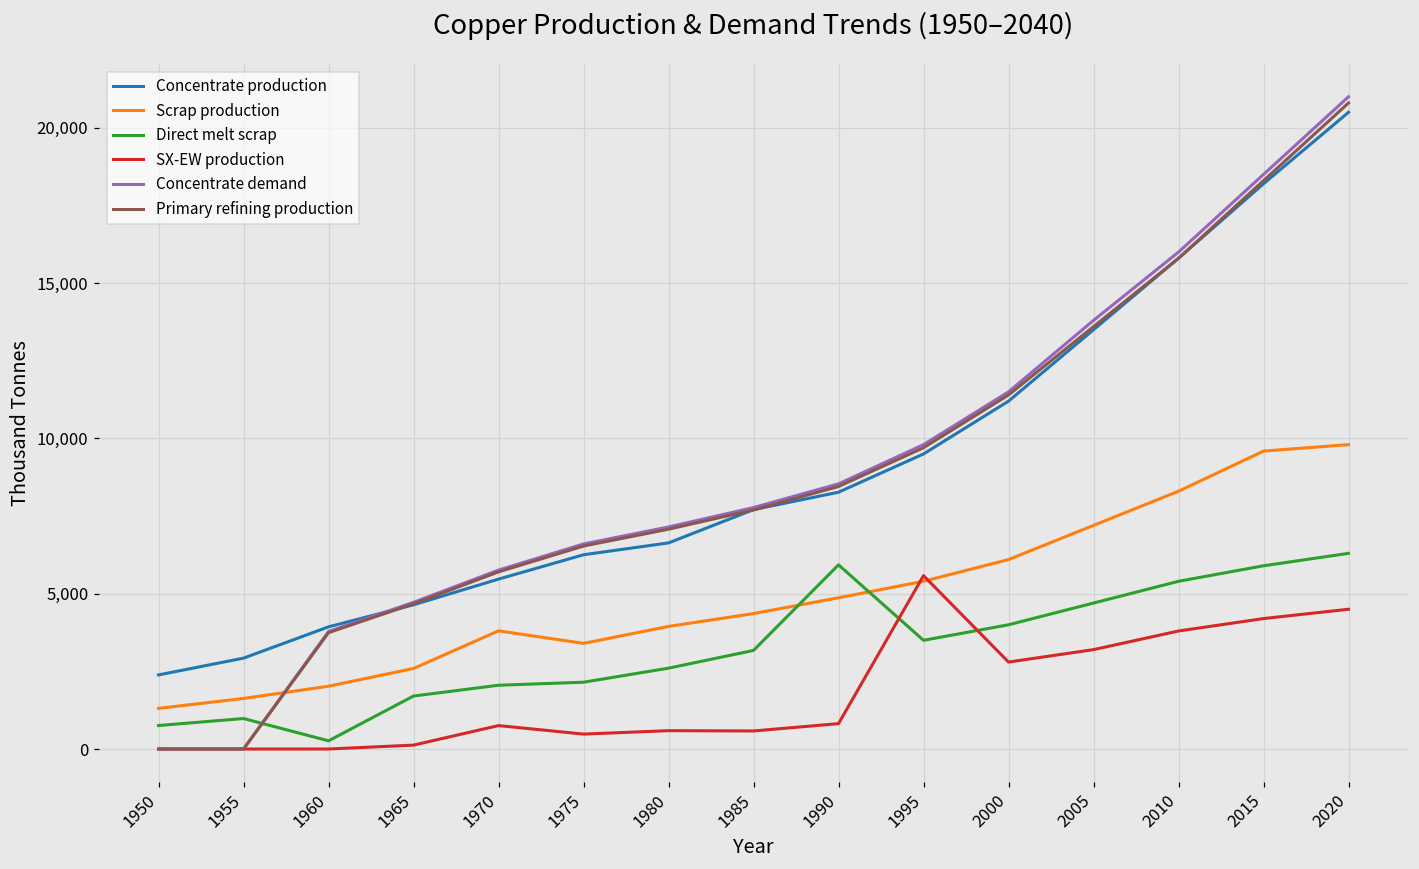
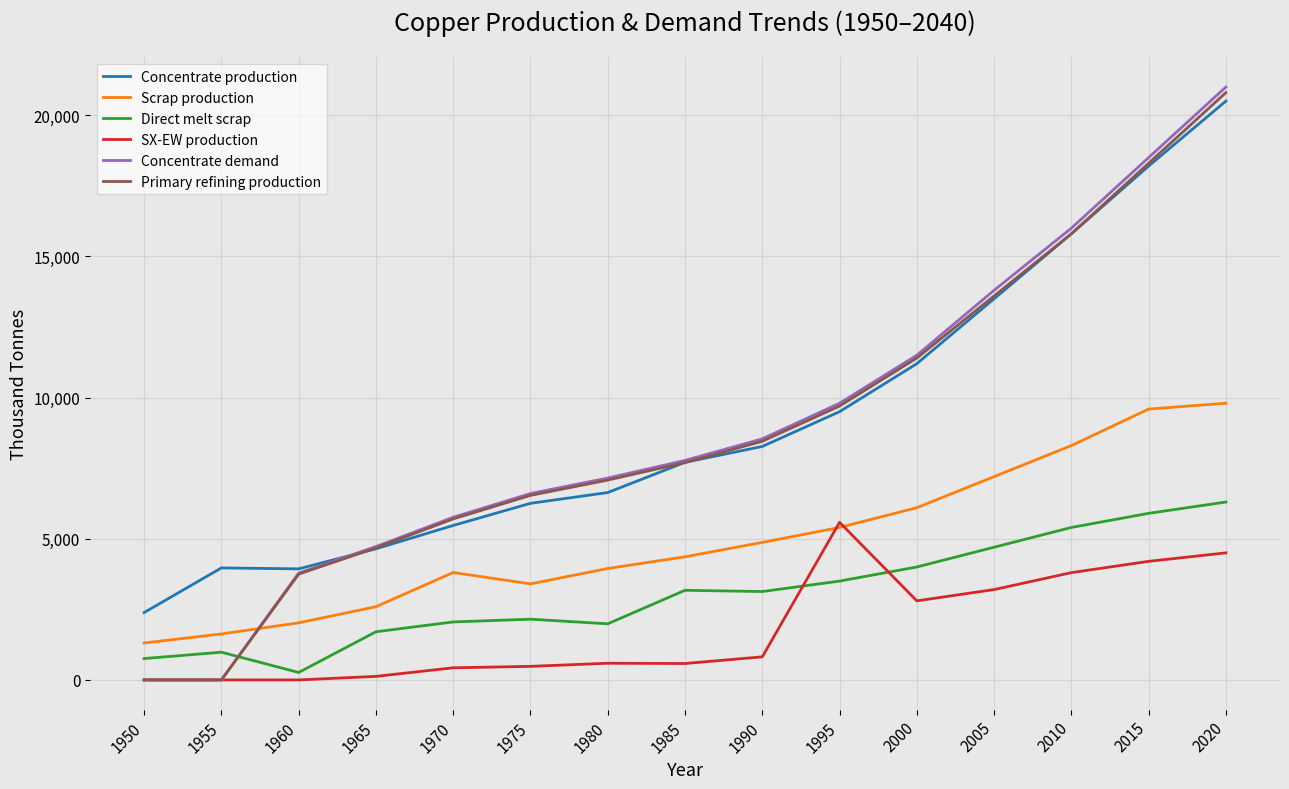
Concentrate production, 1955: 2,900 -> 4,000
SX-EW production, 1970: 800 -> 400
Direct melt scrap, 1980: 2,600 -> 2,000
Direct melt scrap, 1990: 5,900 -> 3,100
